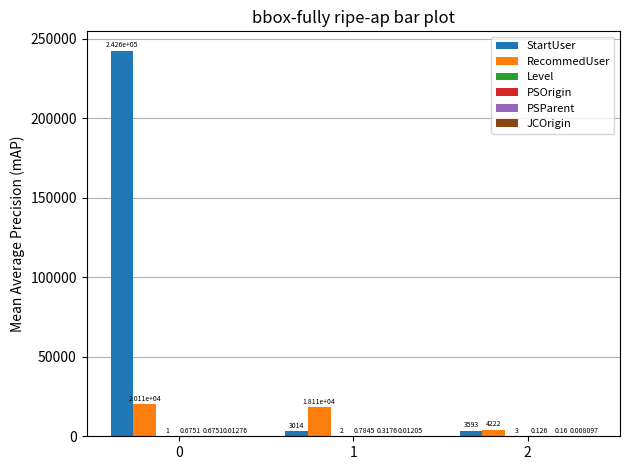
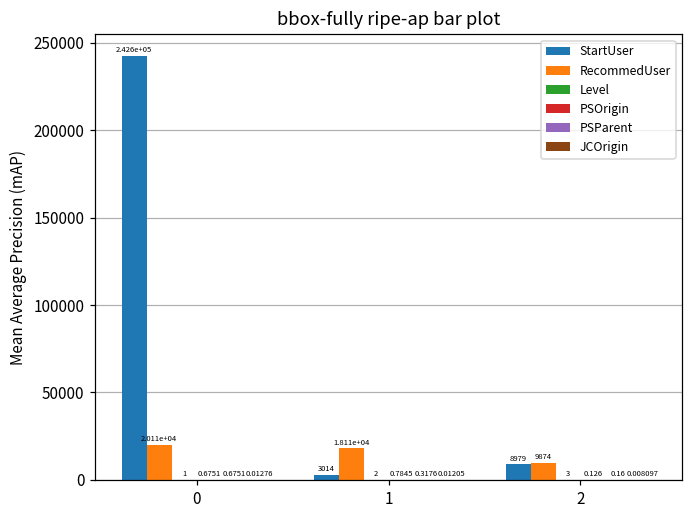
StartUser, 2: 3593 -> 8979
RecommedUser, 2: 4222 -> 9874
